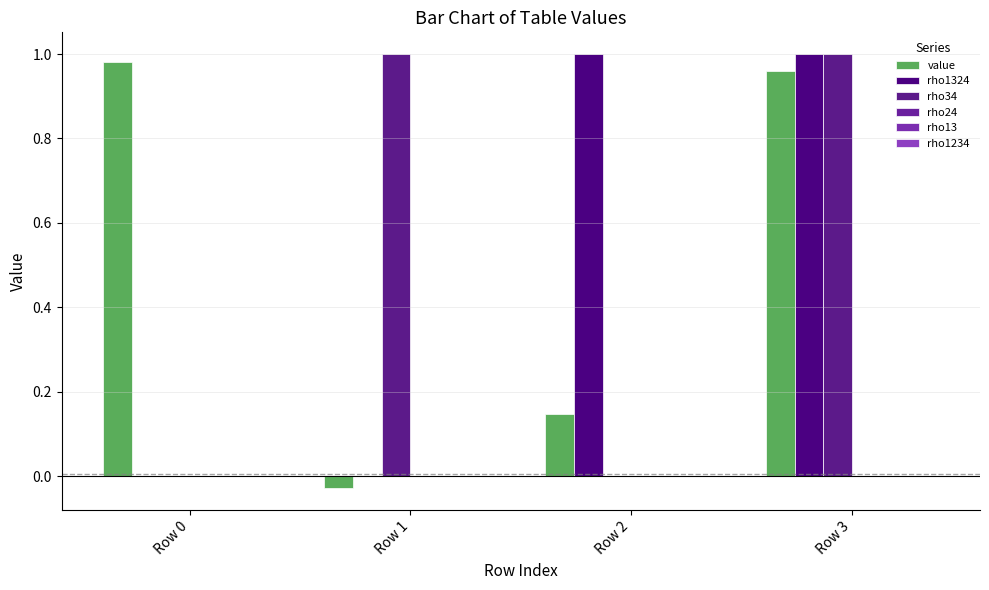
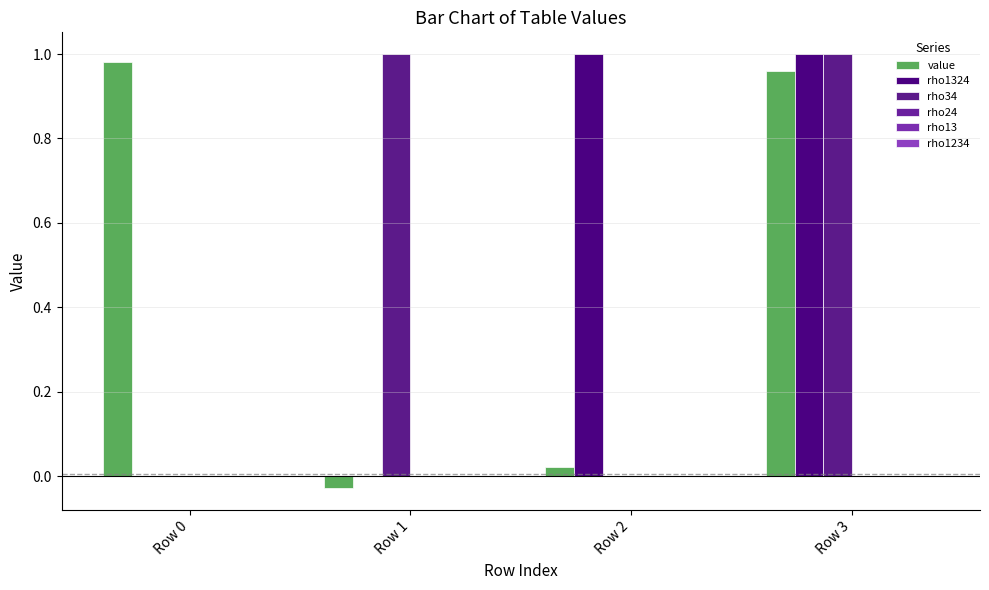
value, Row 2: 0.15 -> 0.02
